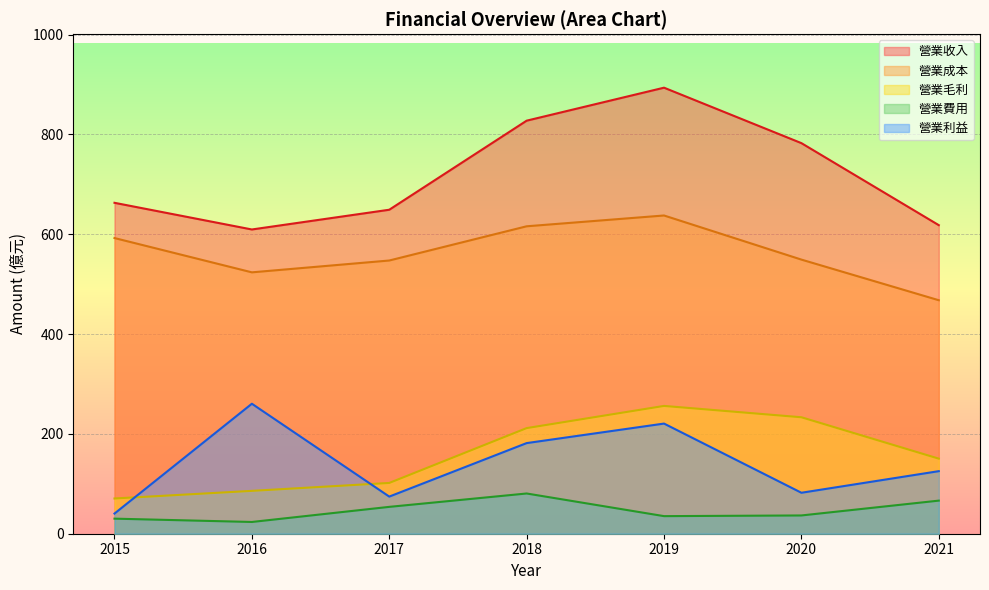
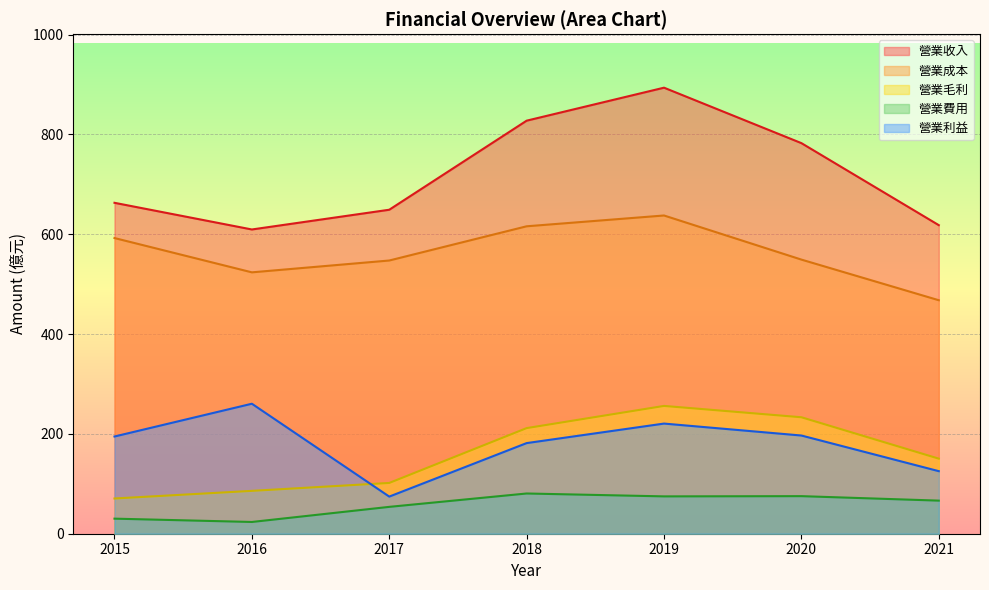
營業利益, 2015: 40 -> 190
營業費用, 2019: 40 -> 70
營業費用, 2020: 40 -> 80
營業利益, 2020: 80 -> 200
